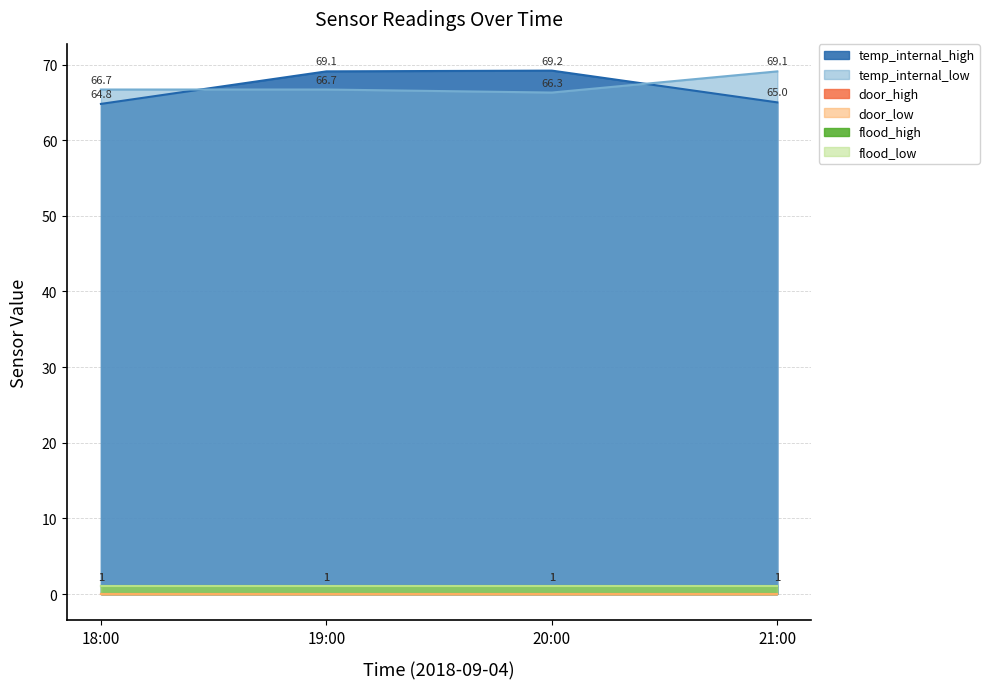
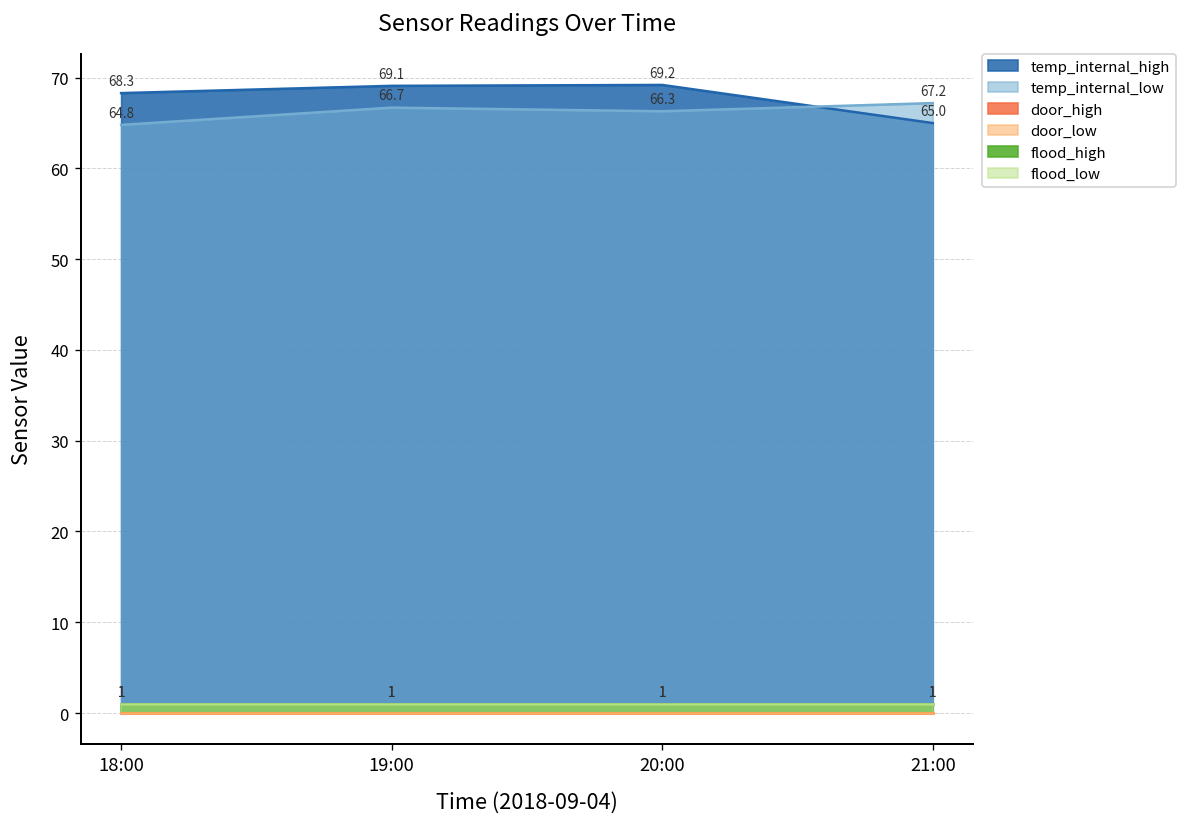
temp_internal_high, 18:00: 64.8 -> 68.3
temp_internal_low, 18:00: 66.7 -> 64.8
temp_internal_low, 21:00: 69.1 -> 67.2
